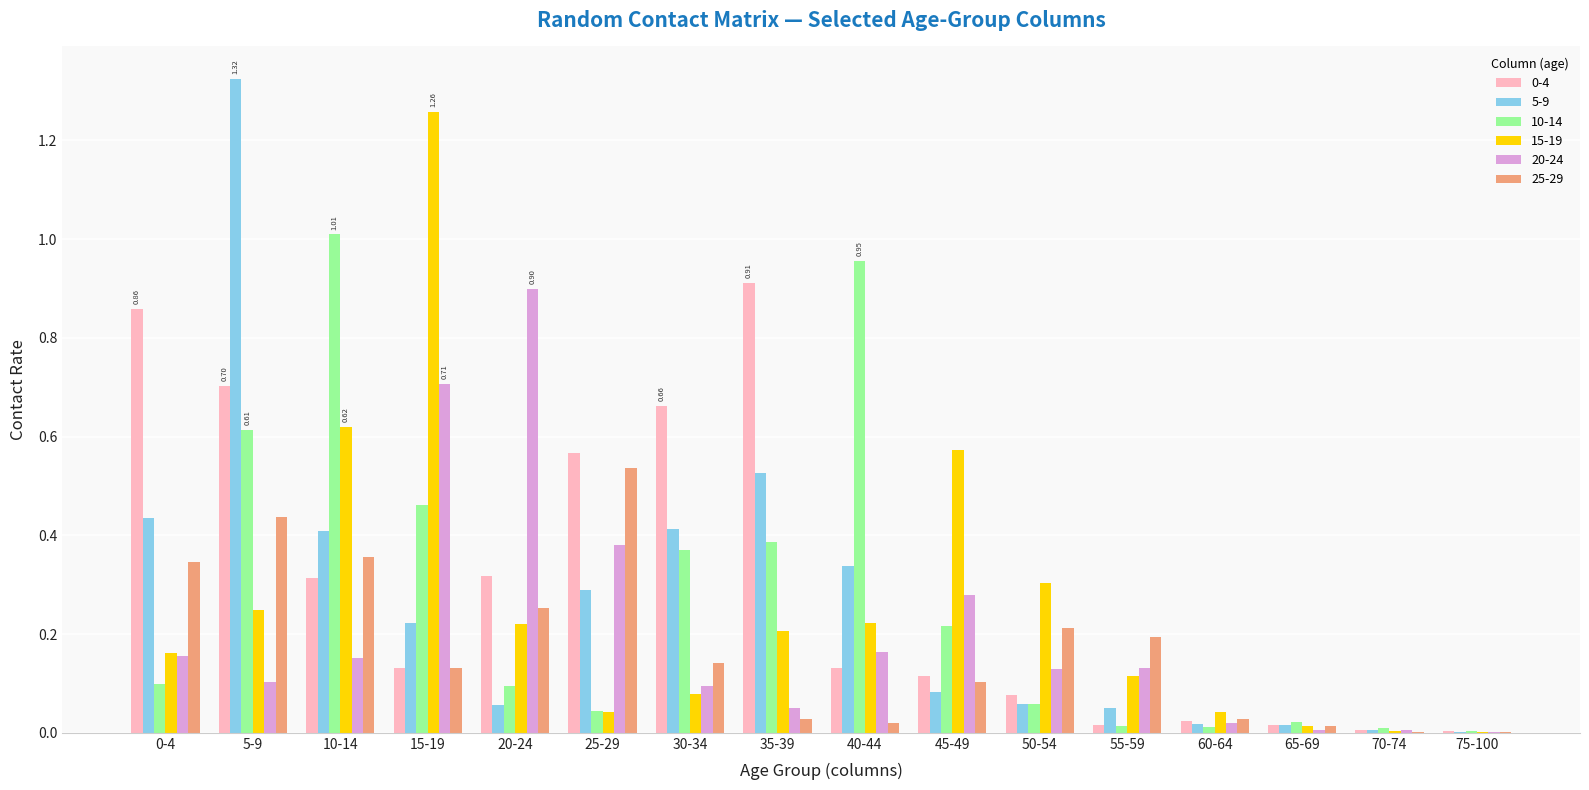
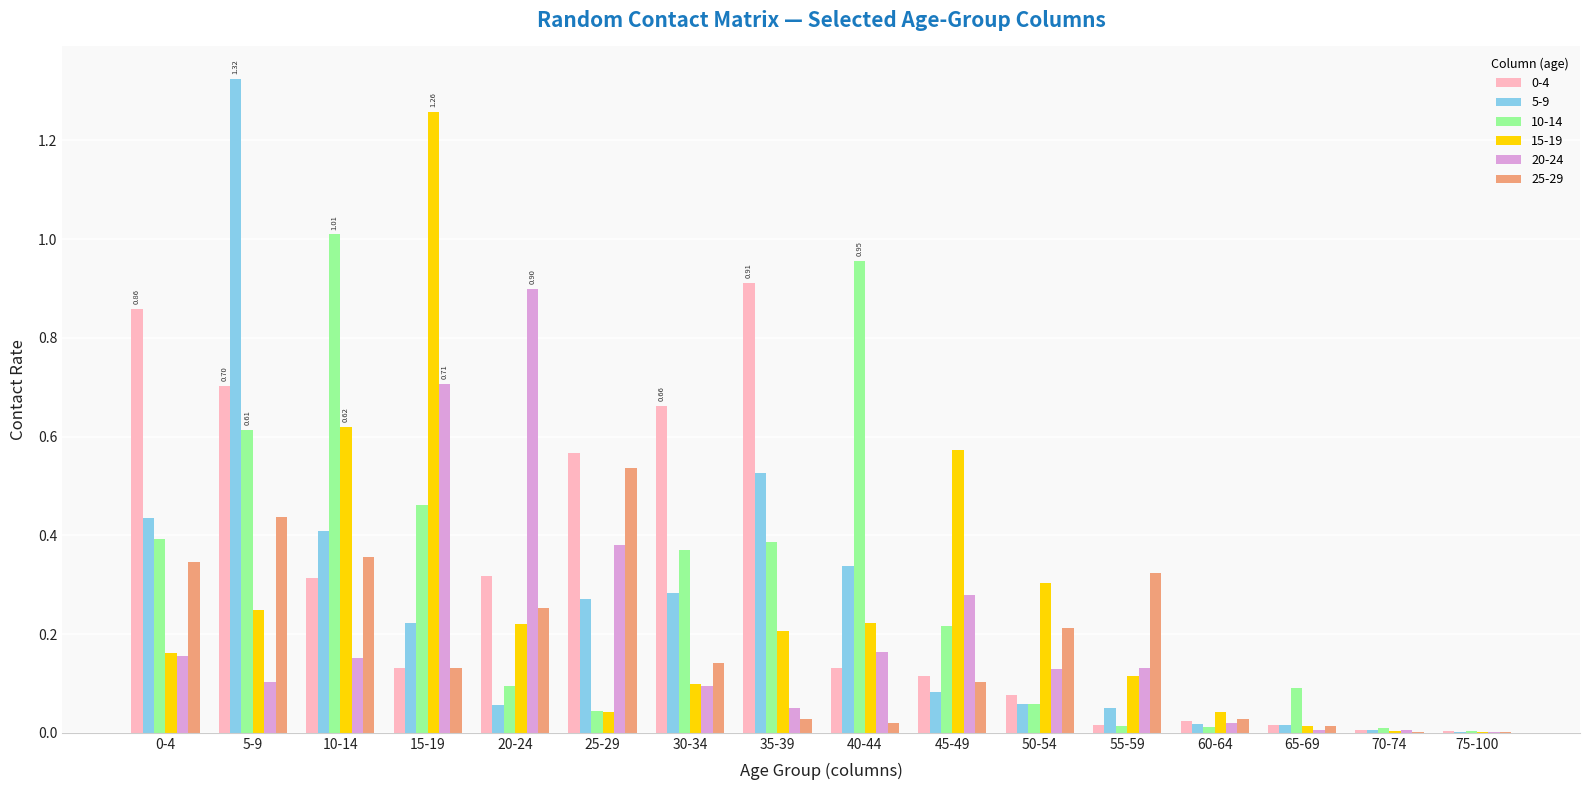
10-14, 0-4: 0.10 -> 0.39
5-9, 25-29: 0.29 -> 0.27
5-9, 30-34: 0.41 -> 0.28
15-19, 30-34: 0.08 -> 0.10
25-29, 55-59: 0.19 -> 0.32
10-14, 65-69: 0.02 -> 0.09
